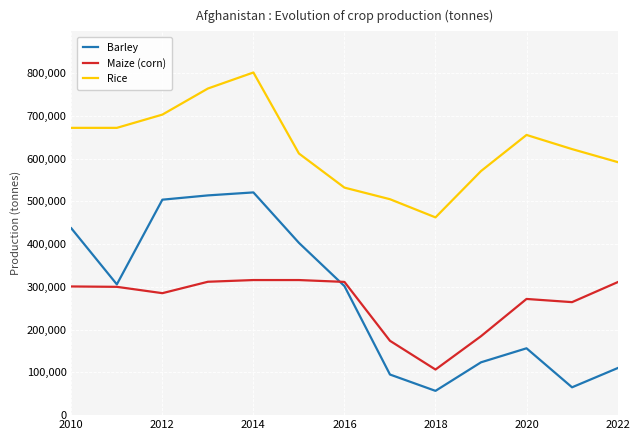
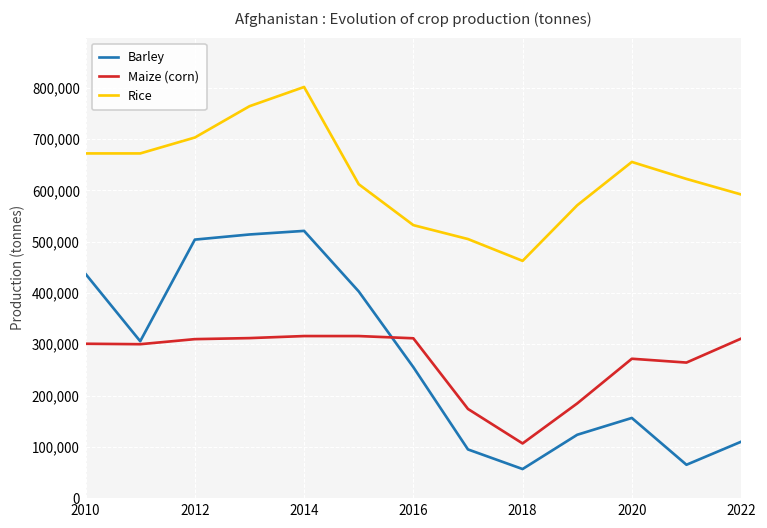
Maize (corn), 2012: 290,000 -> 310,000
Barley, 2016: 300,000 -> 260,000
